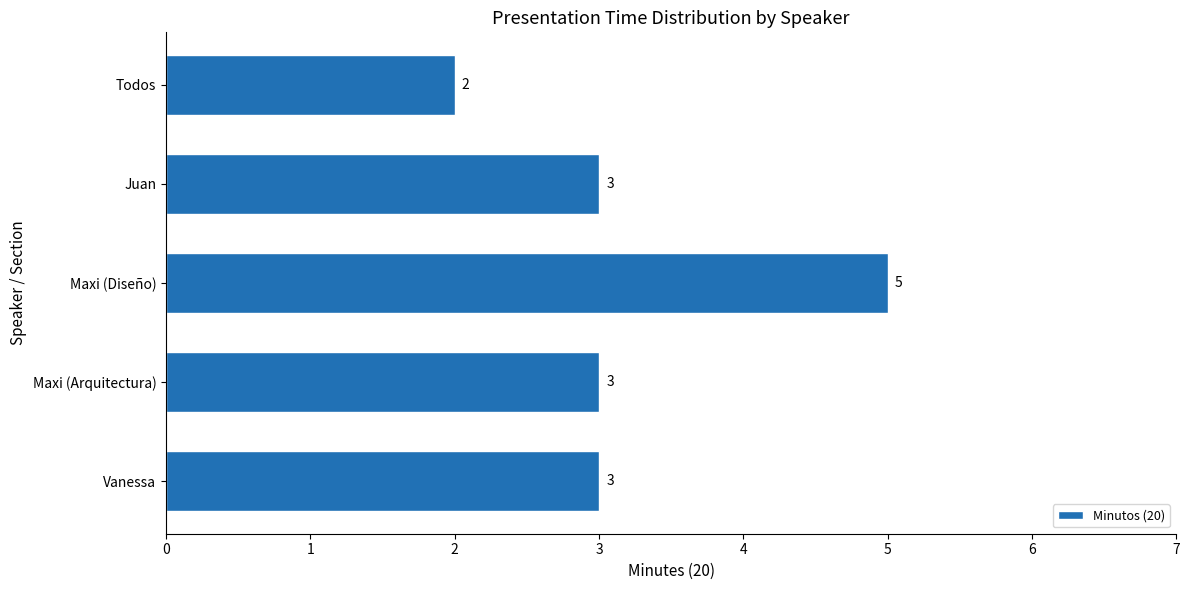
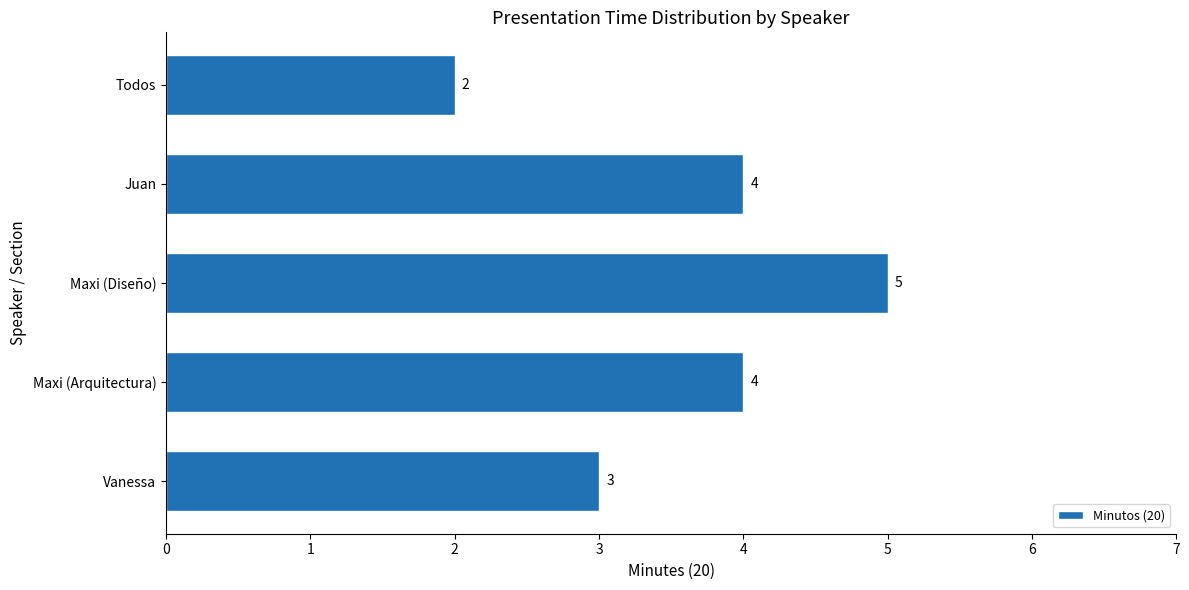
Juan: 3 -> 4
Maxi (Arquitectura): 3 -> 4
